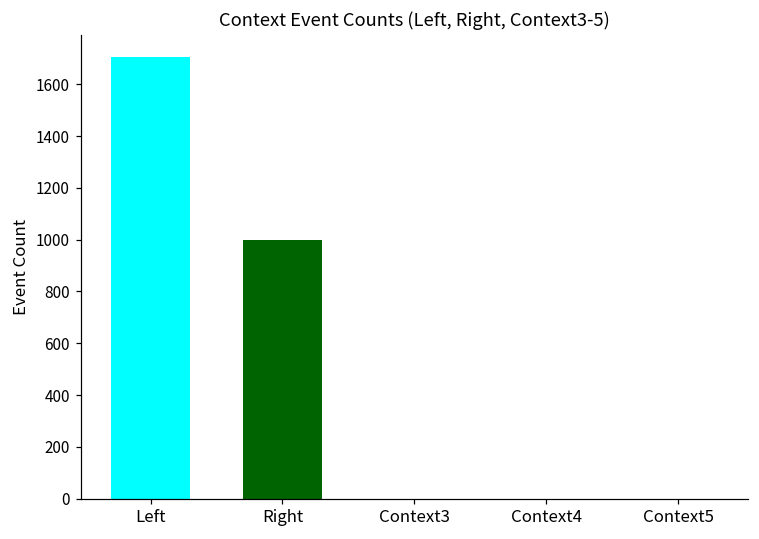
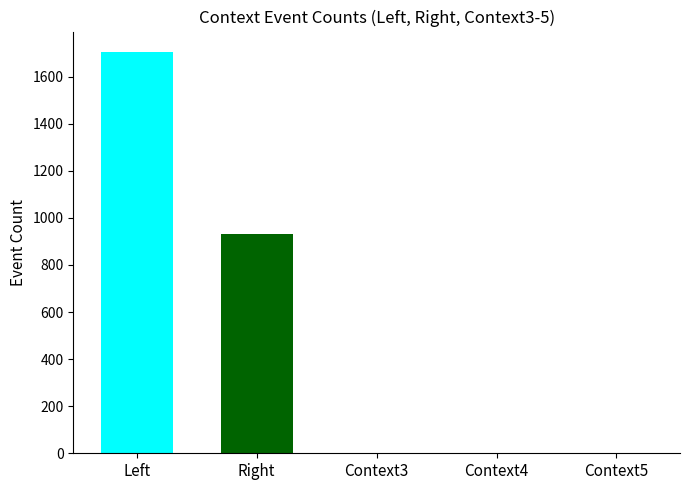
Right: 1000 -> 930
